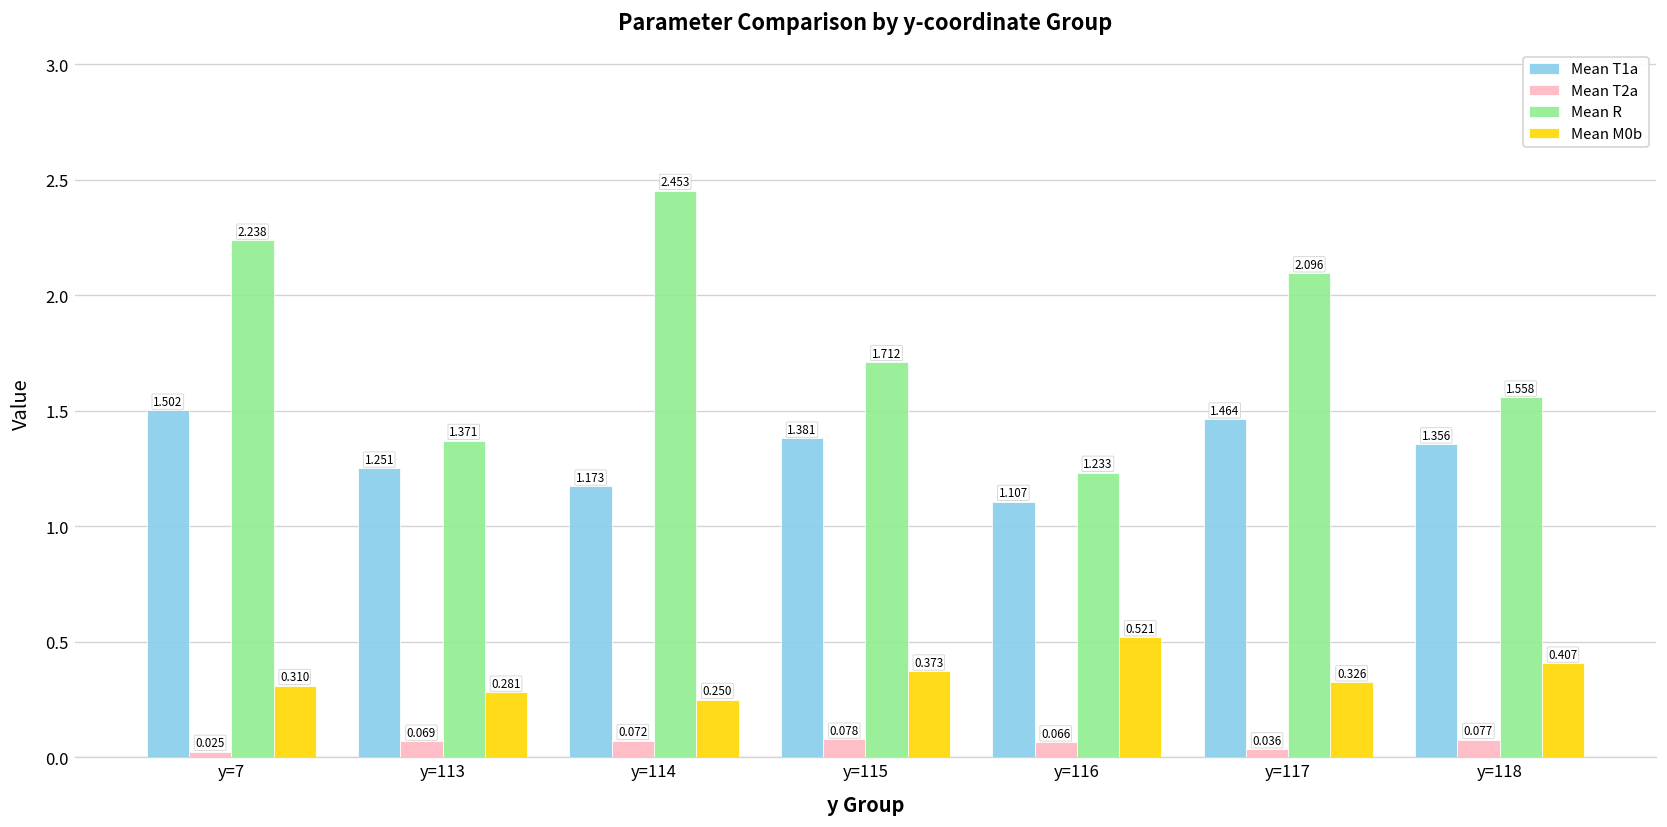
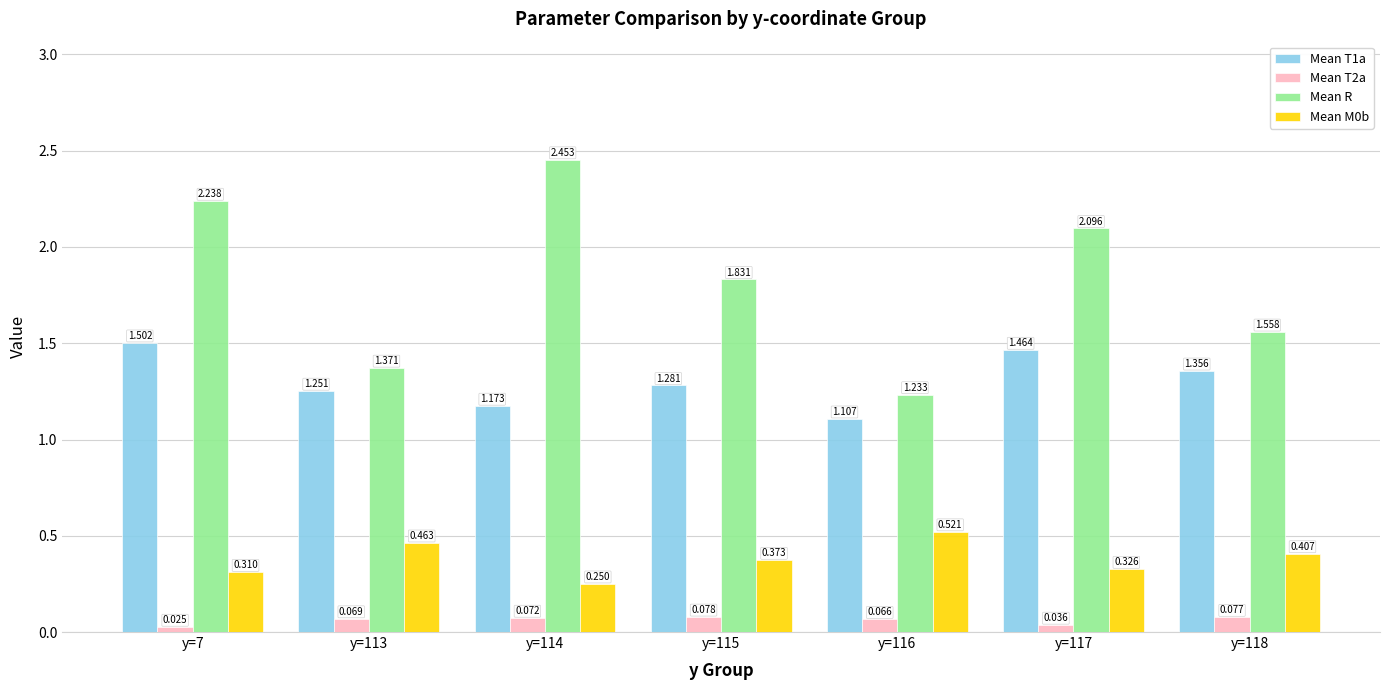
Mean M0b, y=113: 0.281 -> 0.463
Mean T1a, y=115: 1.381 -> 1.281
Mean R, y=115: 1.712 -> 1.831
